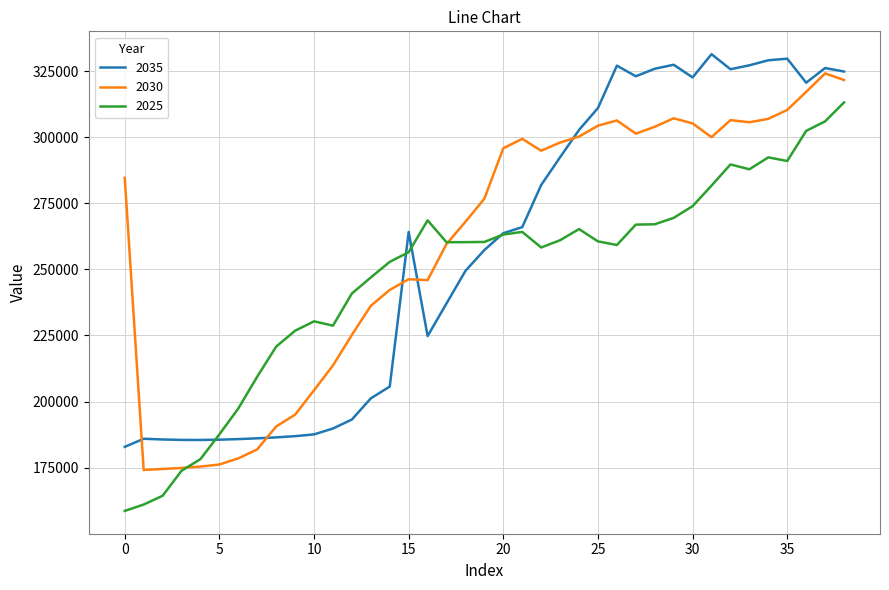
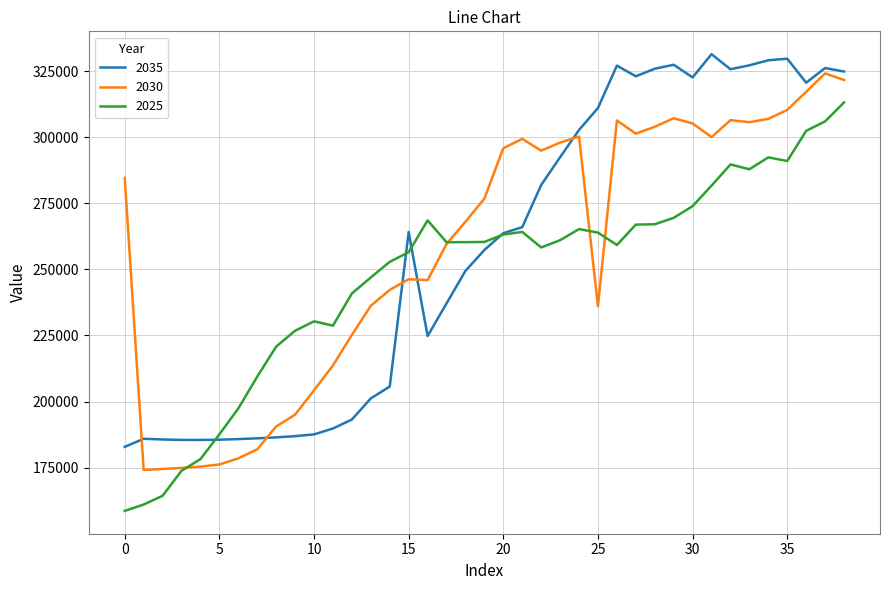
2030, 25: 304000 -> 236000
2025, 25: 261000 -> 264000
